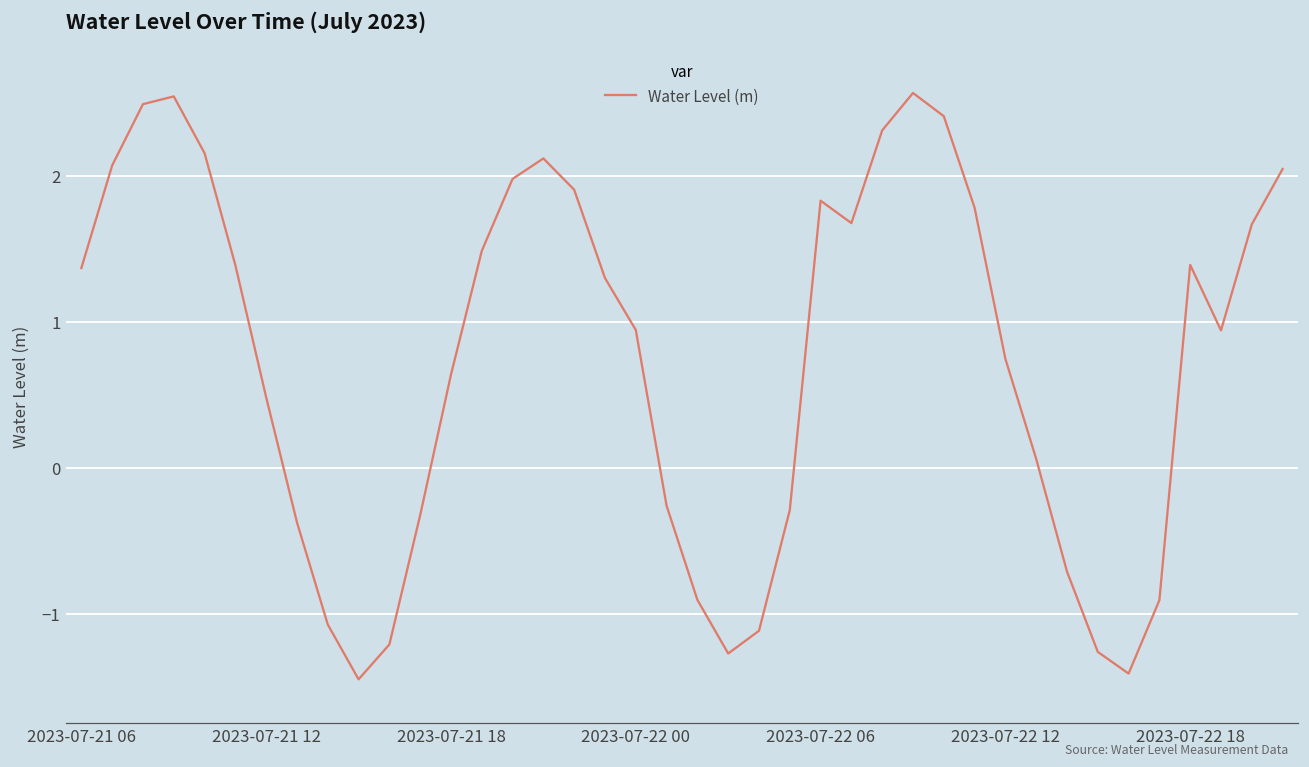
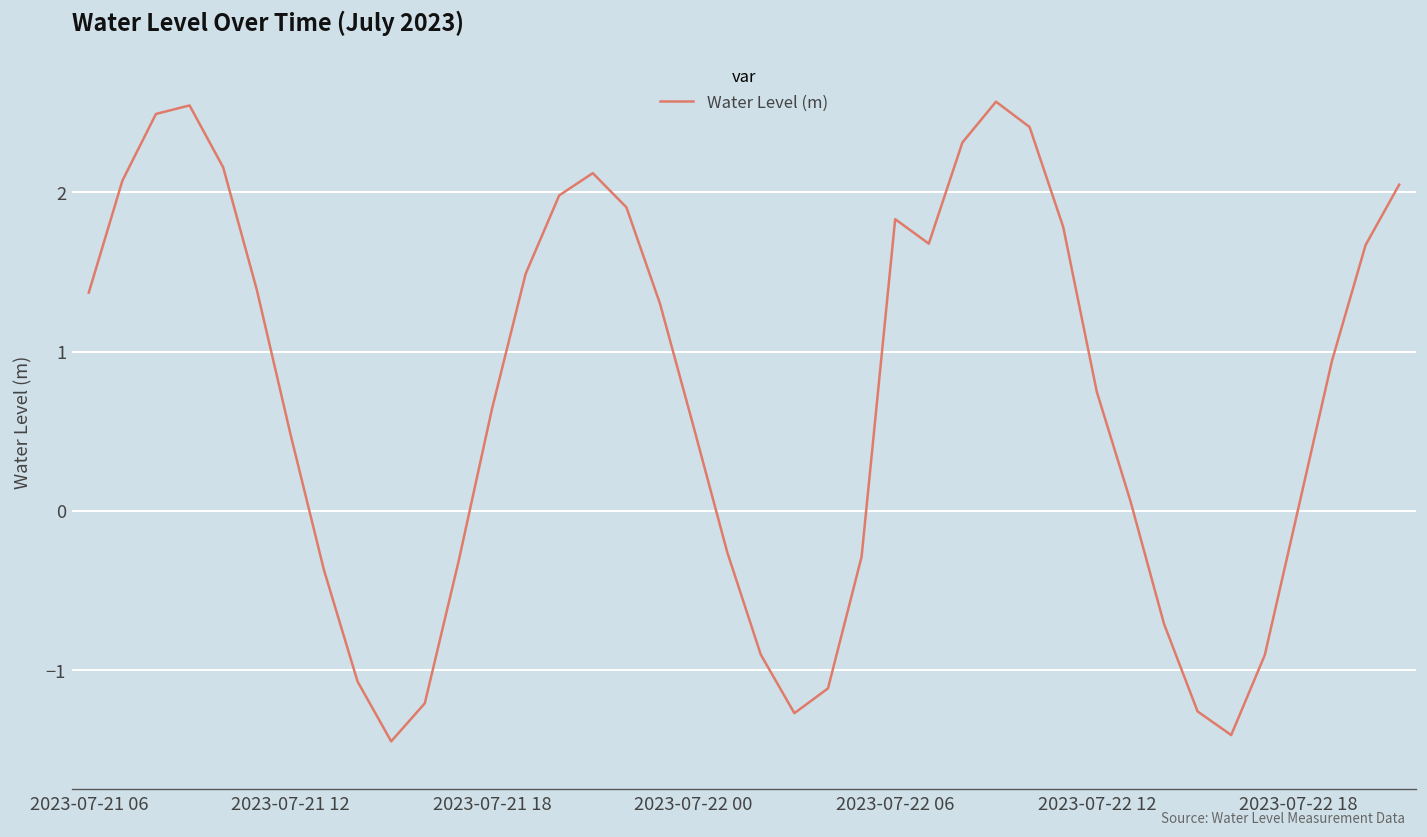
2023-07-22 00: 0.95 -> 0.53
2023-07-22 18: 1.39 -> 0.02
